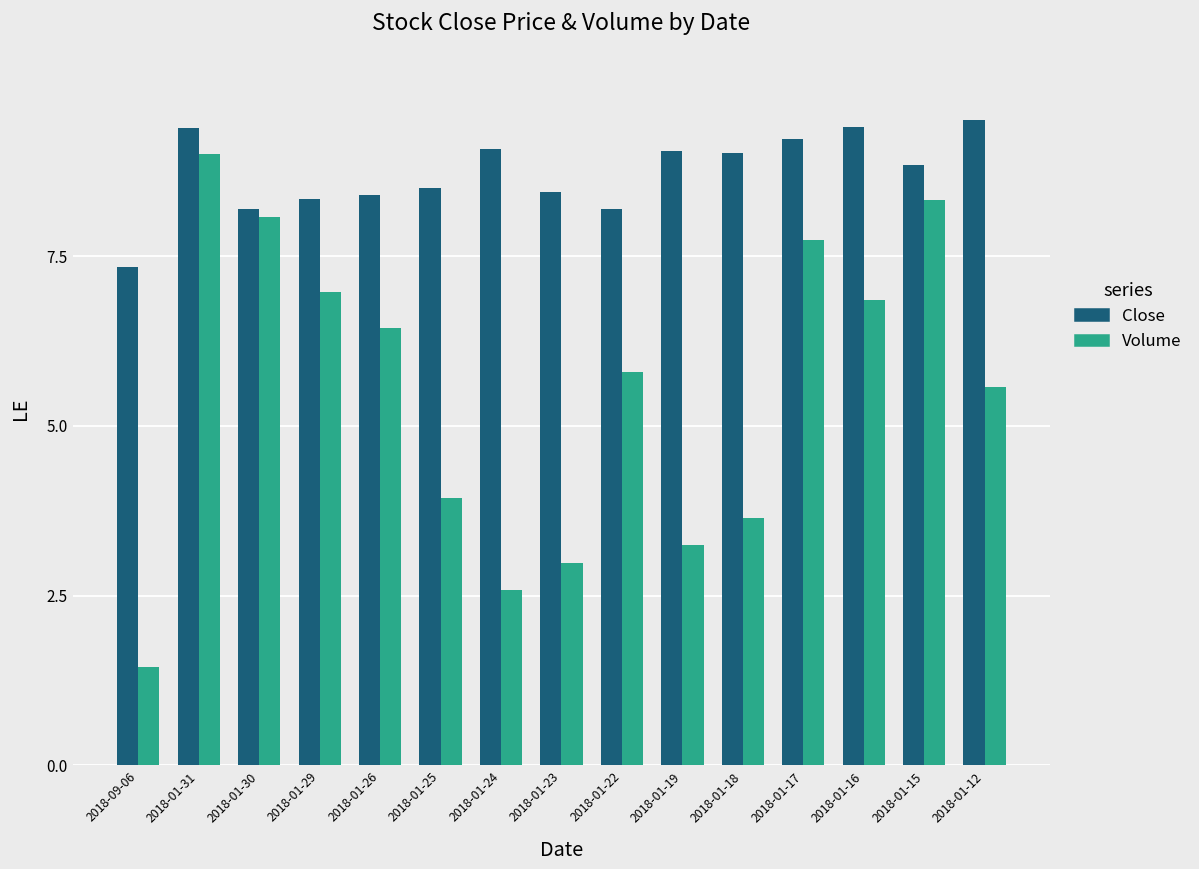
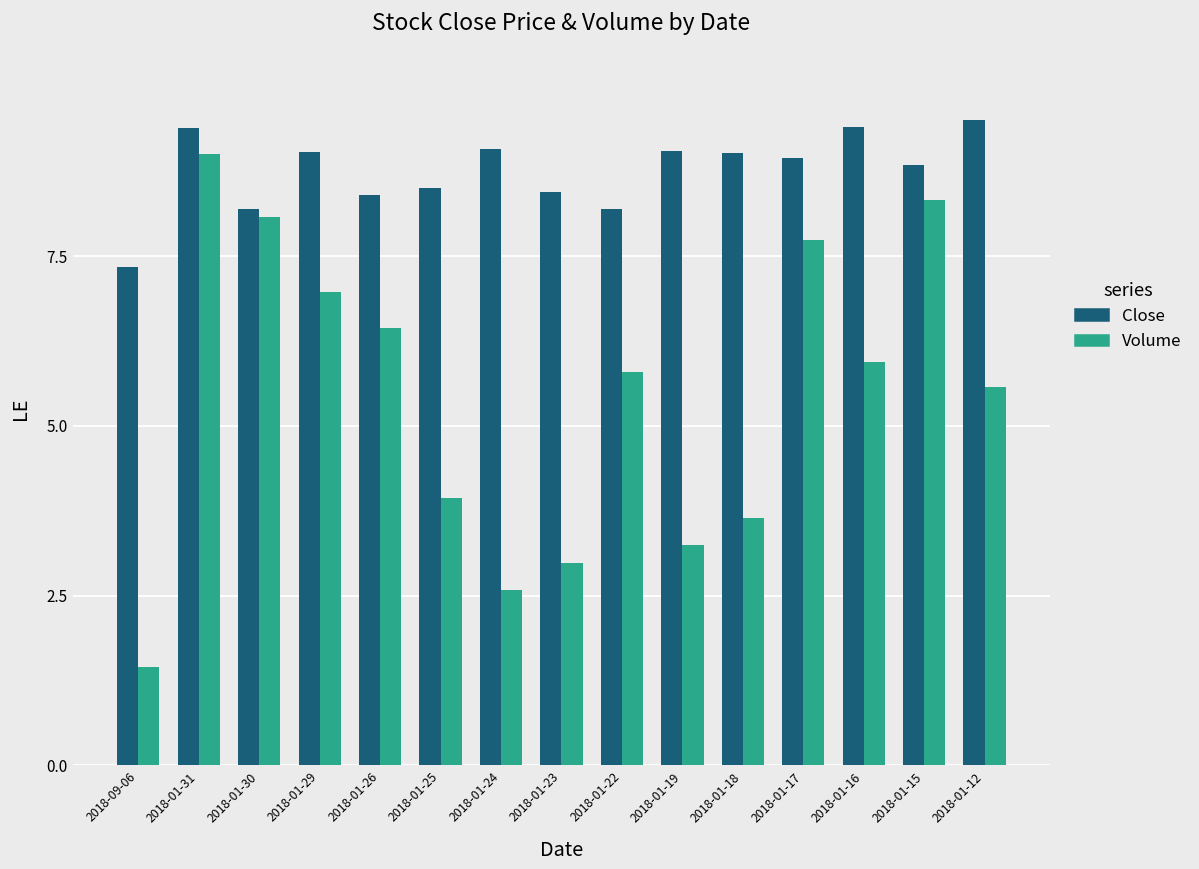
Close, 2018-01-29: 8.3 -> 9.0
Close, 2018-01-17: 9.2 -> 9.0
Volume, 2018-01-16: 6.8 -> 5.9
